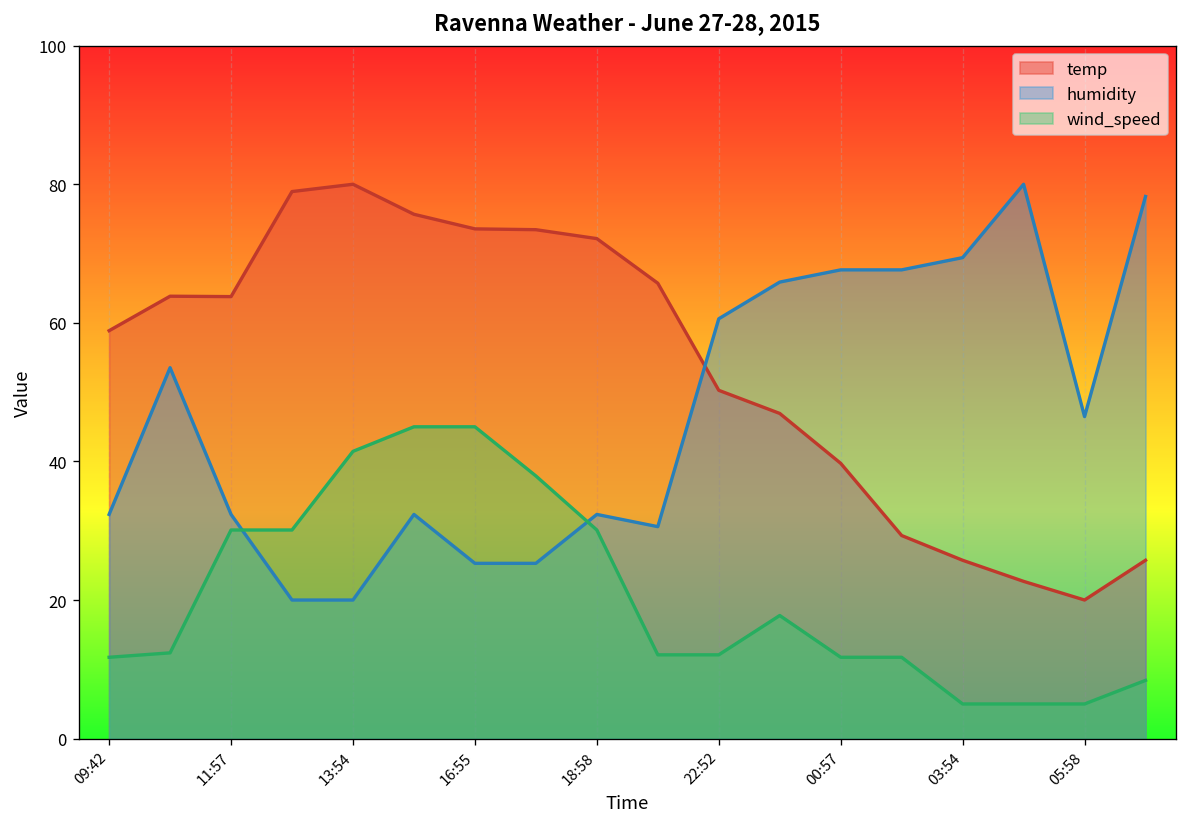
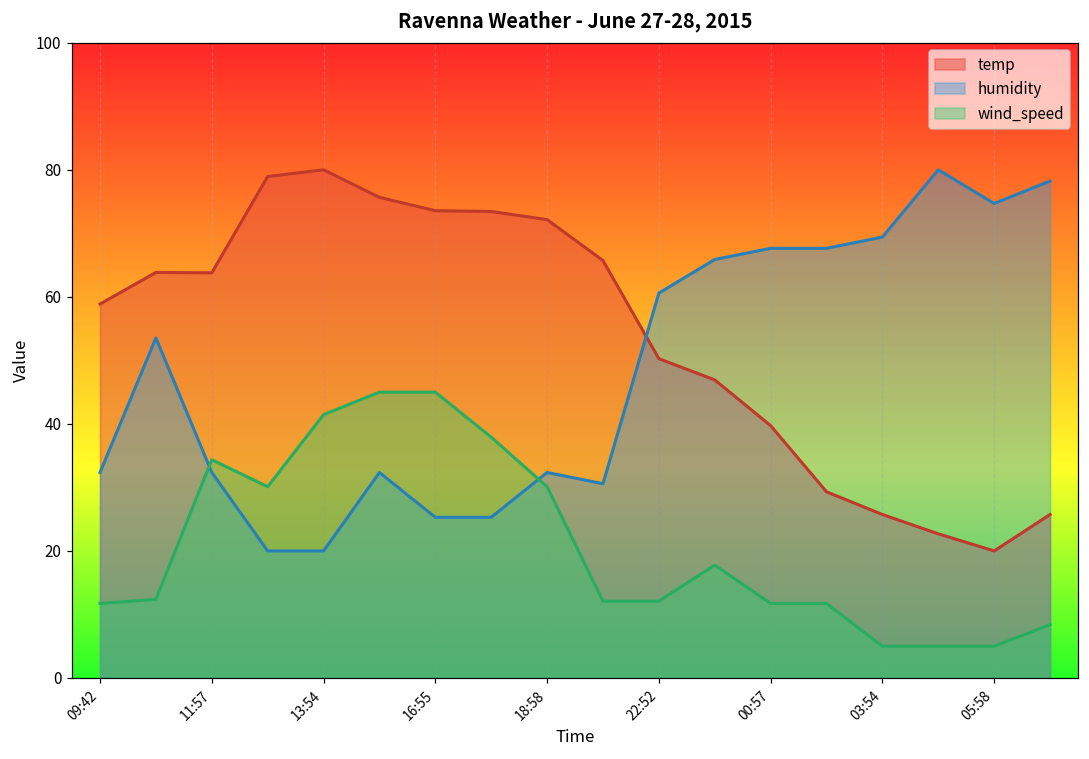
wind_speed, 11:57: 30 -> 34
humidity, 05:58: 46 -> 75
